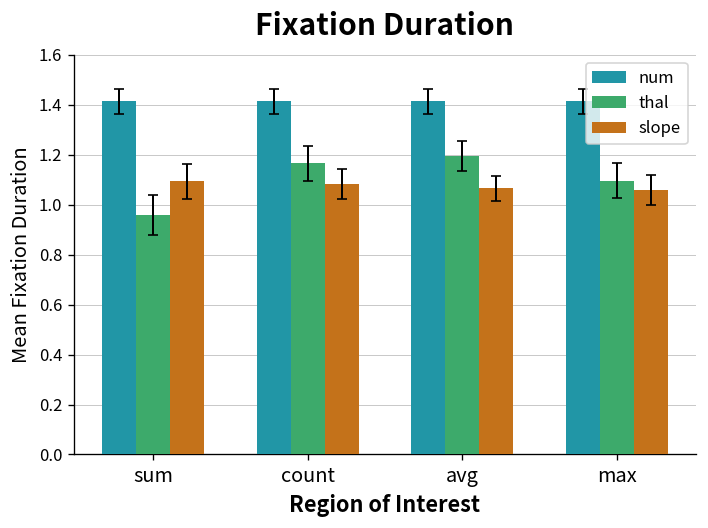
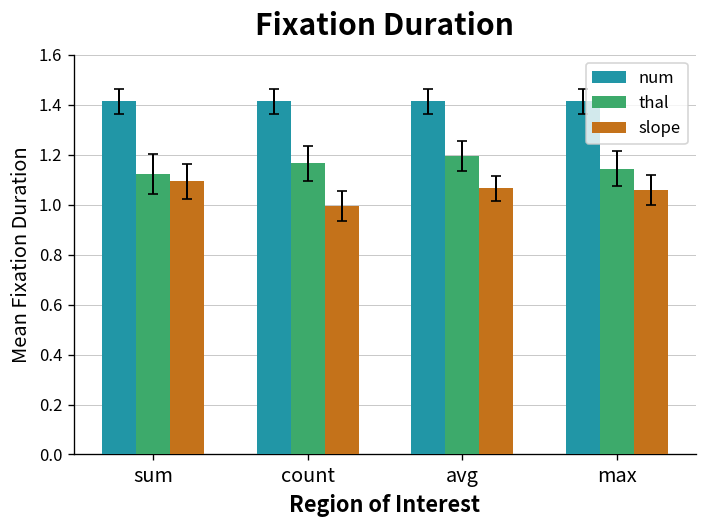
thal, sum: 0.96 -> 1.12
slope, count: 1.08 -> 0.99
thal, max: 1.10 -> 1.14
